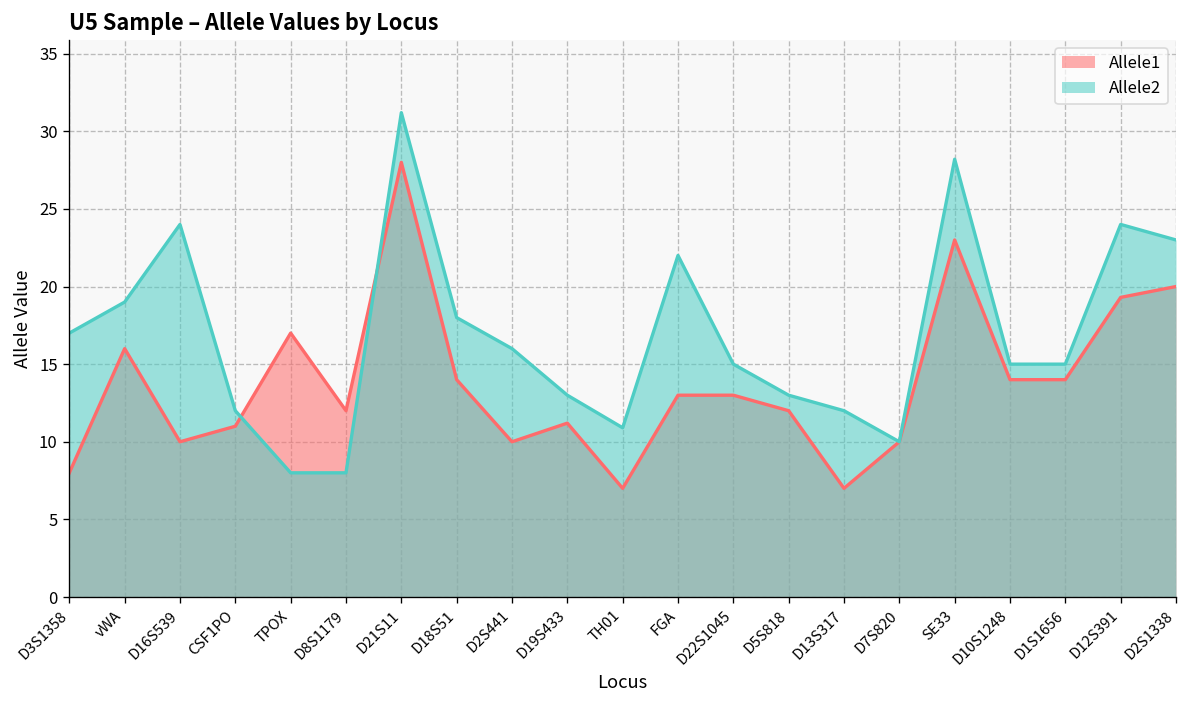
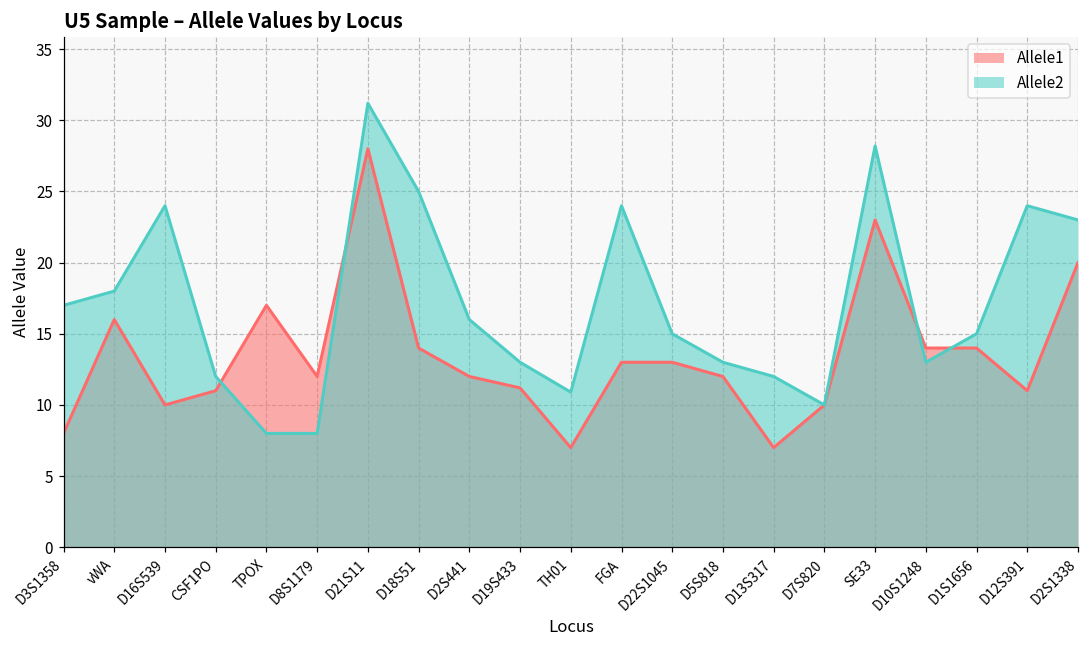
Allele2, vWA: 19 -> 18
Allele2, D18S51: 18 -> 25
Allele1, D2S441: 10 -> 12
Allele2, FGA: 22 -> 24
Allele2, D10S1248: 15 -> 13
Allele1, D12S391: 19.3 -> 11.0
